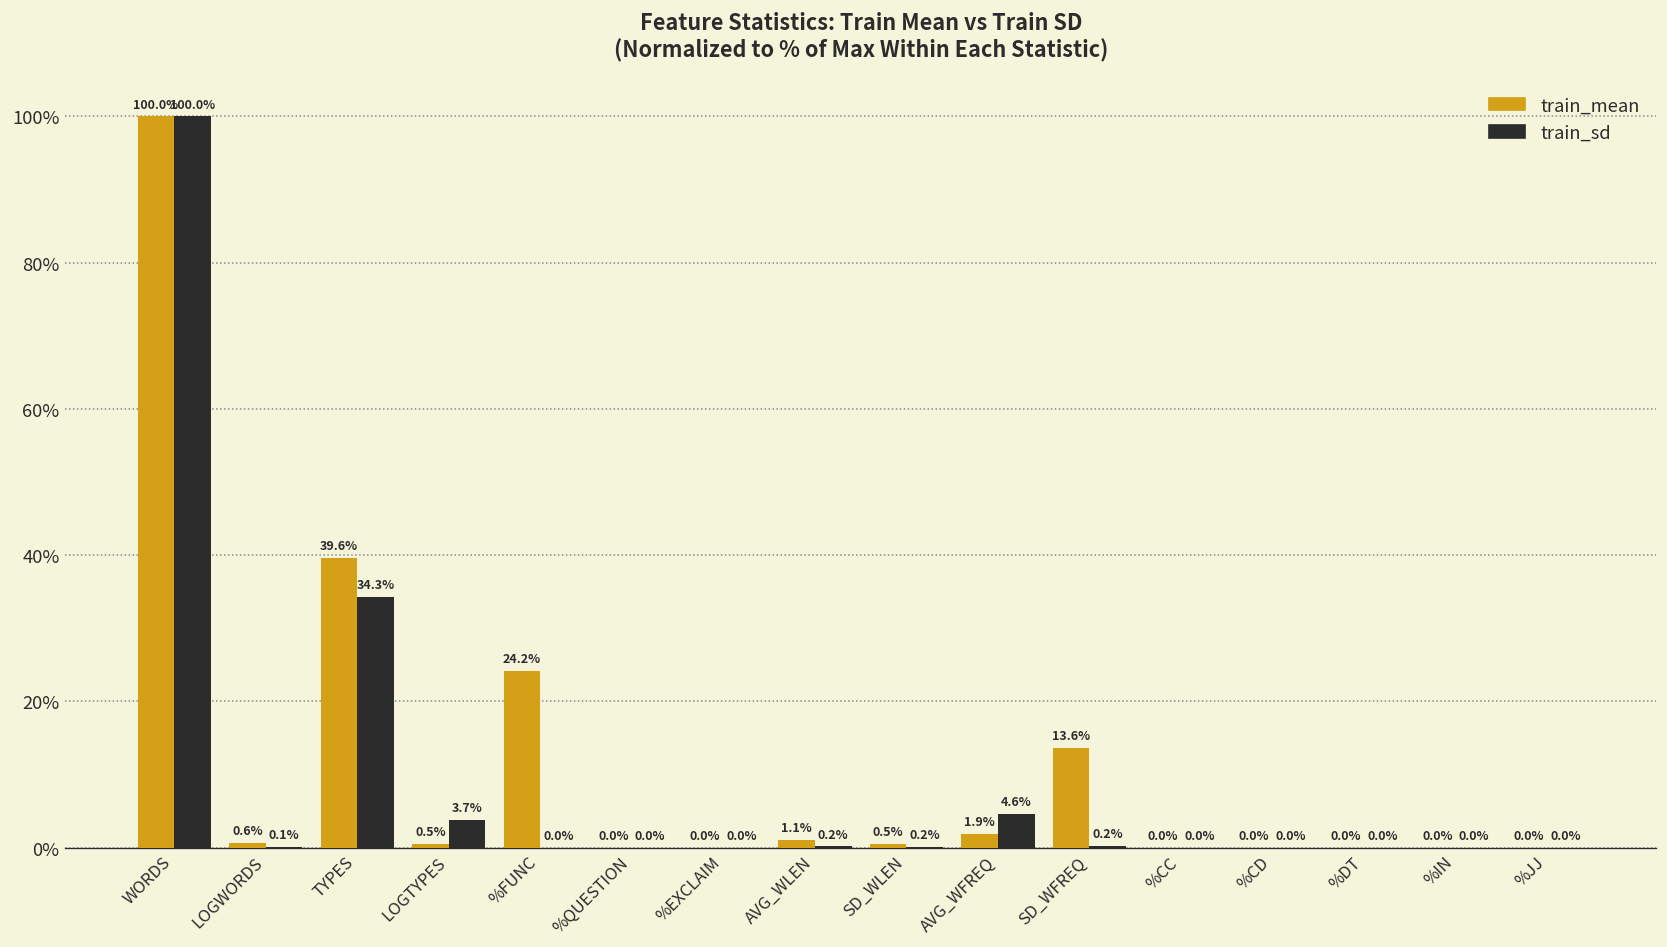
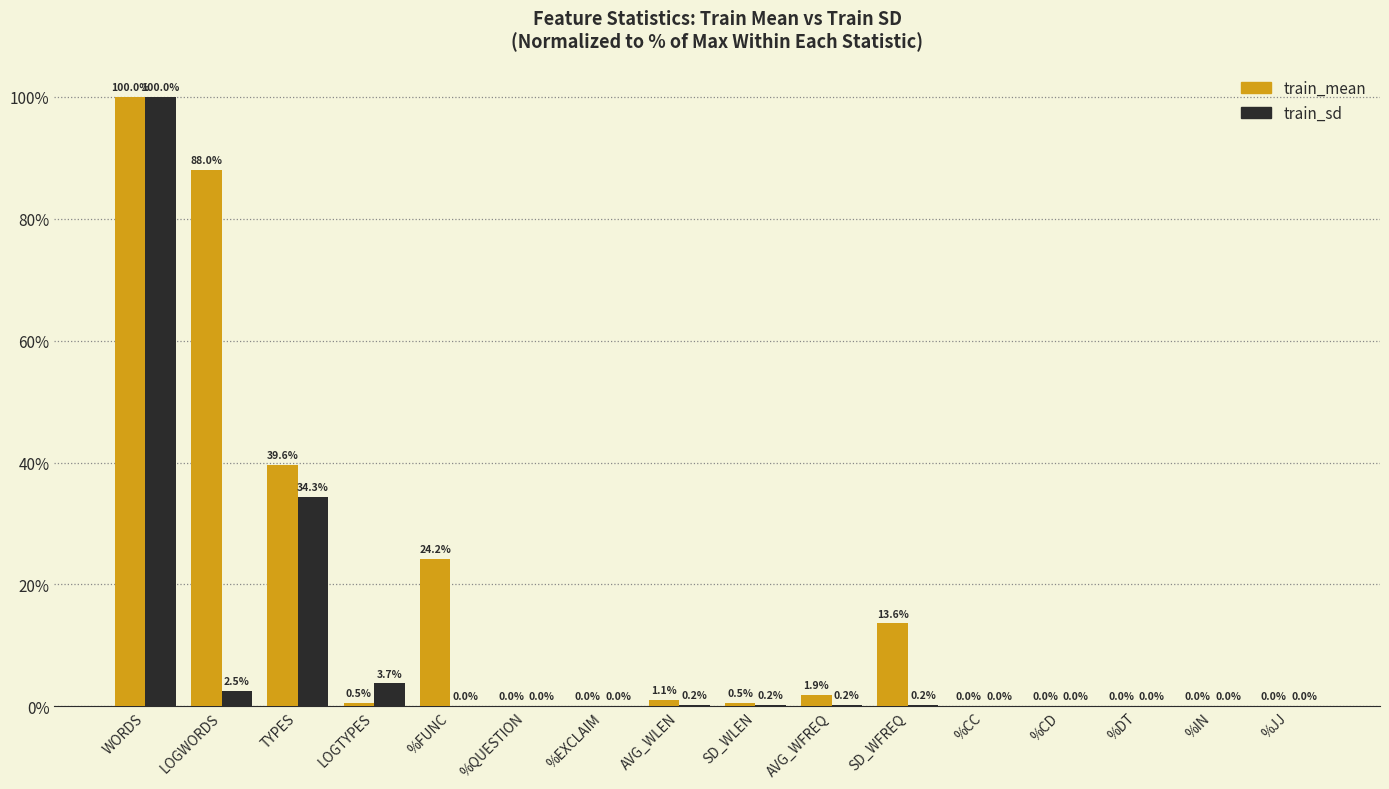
train_mean, LOGWORDS: 0.6% -> 88.0%
train_sd, LOGWORDS: 0.1% -> 2.5%
train_sd, AVG_WFREQ: 4.6% -> 0.2%
